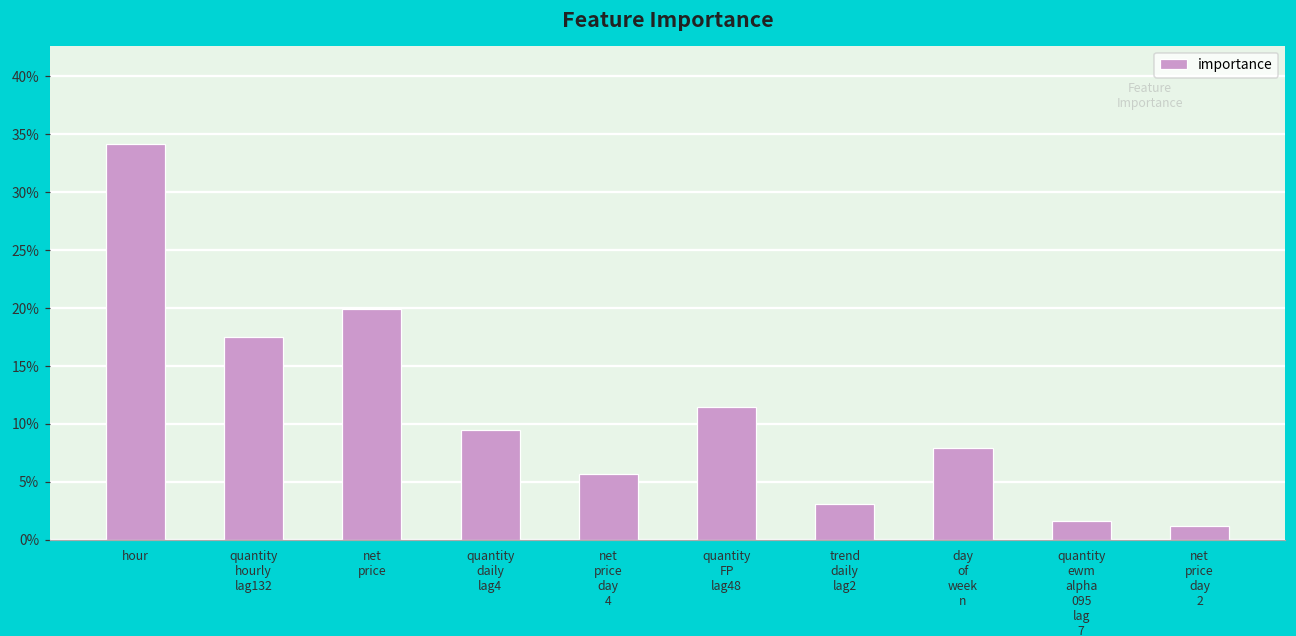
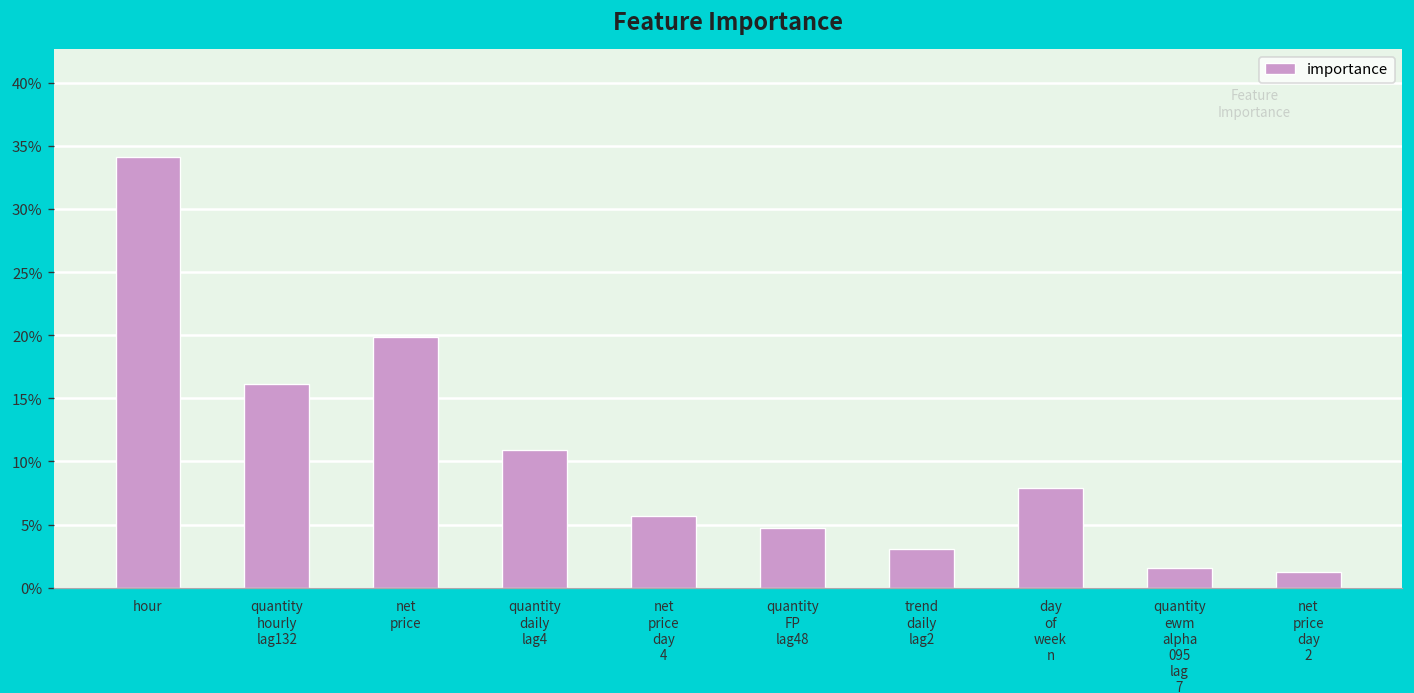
quantity hourly lag132: 17.5% -> 16.2%
quantity daily lag4: 9.5% -> 10.9%
quantity FP lag48: 11.4% -> 4.7%
